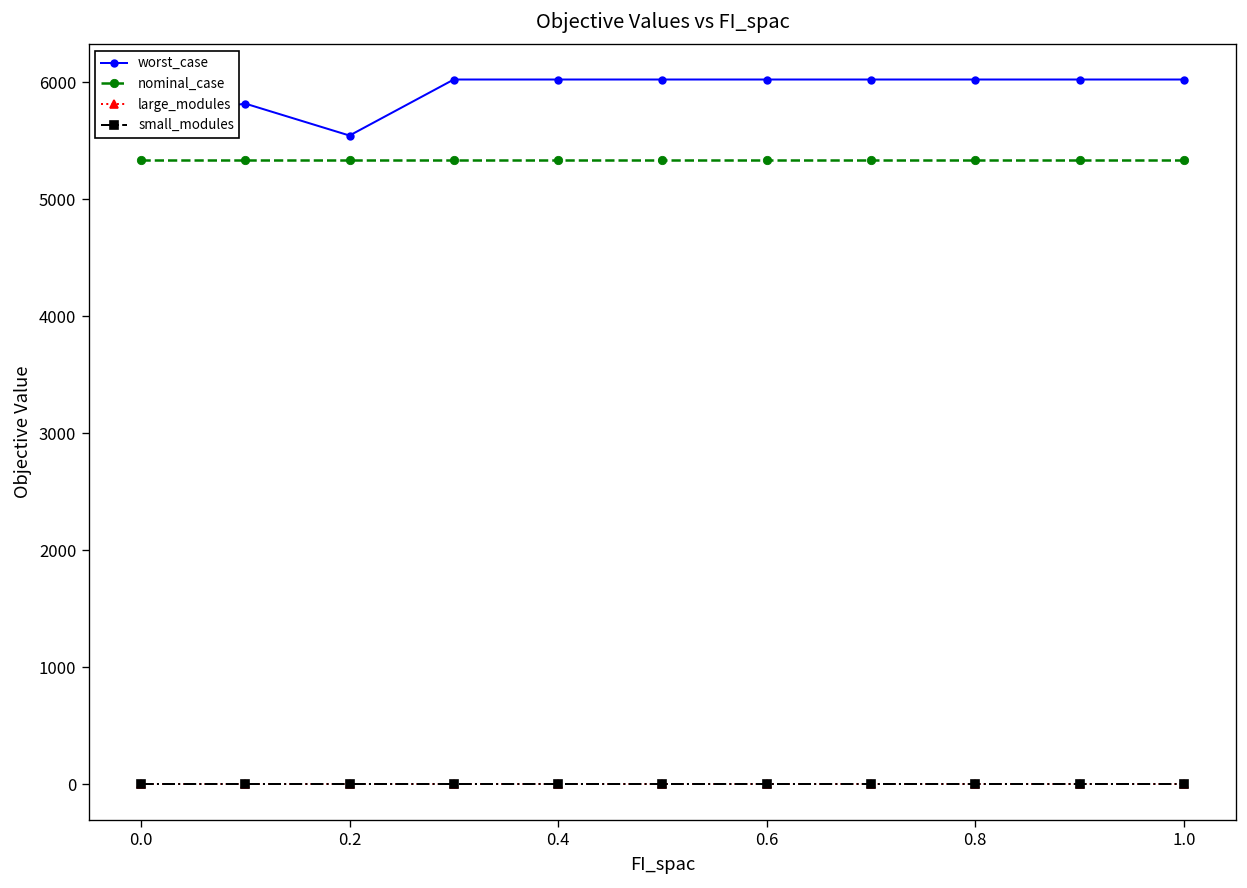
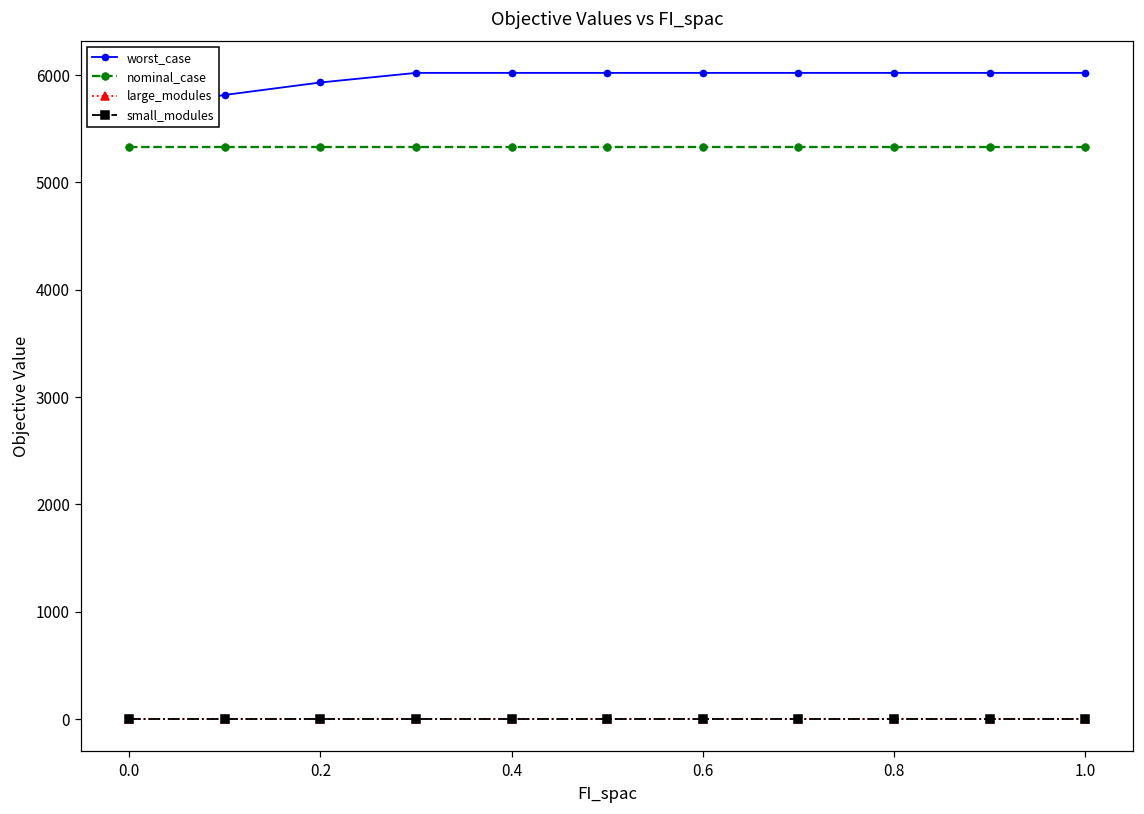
worst_case, 0.2: 5500 -> 5900
